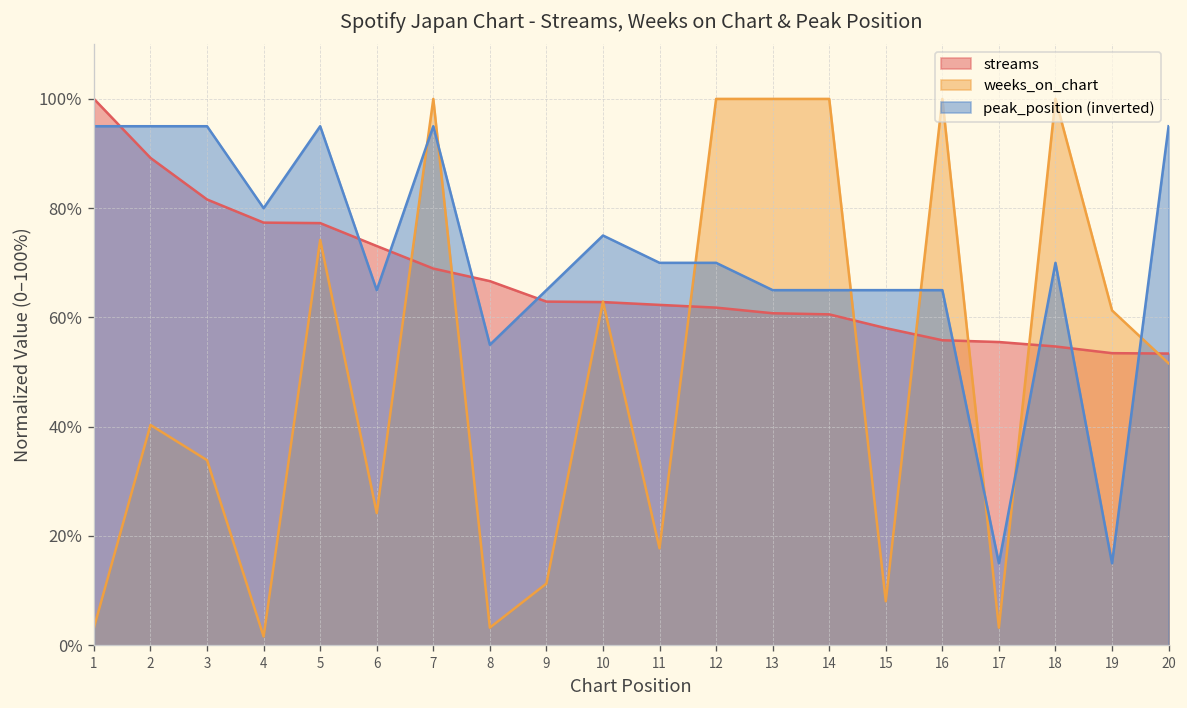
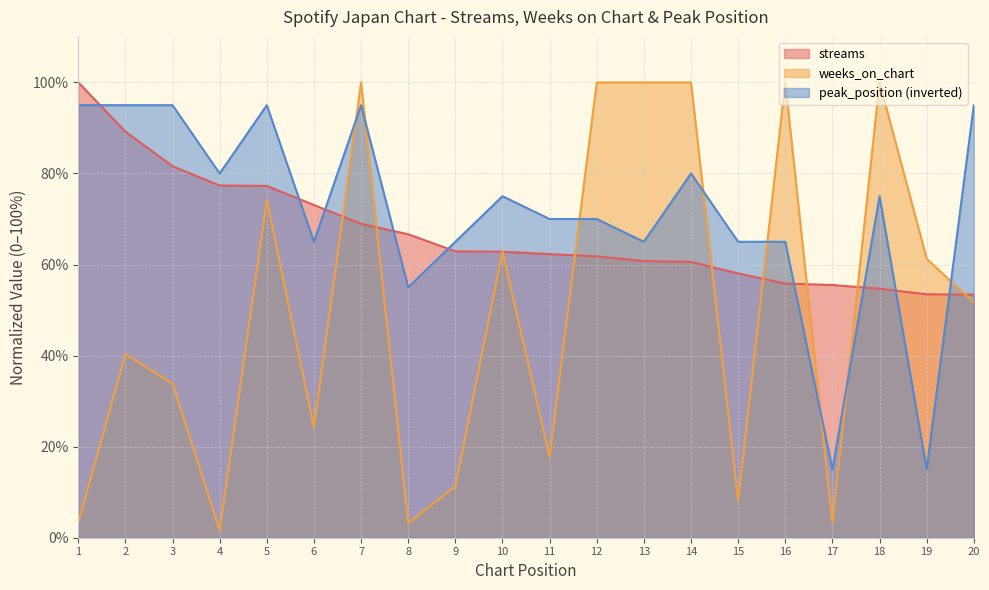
peak_position (inverted), 14: 65% -> 80%
peak_position (inverted), 18: 70% -> 75%
